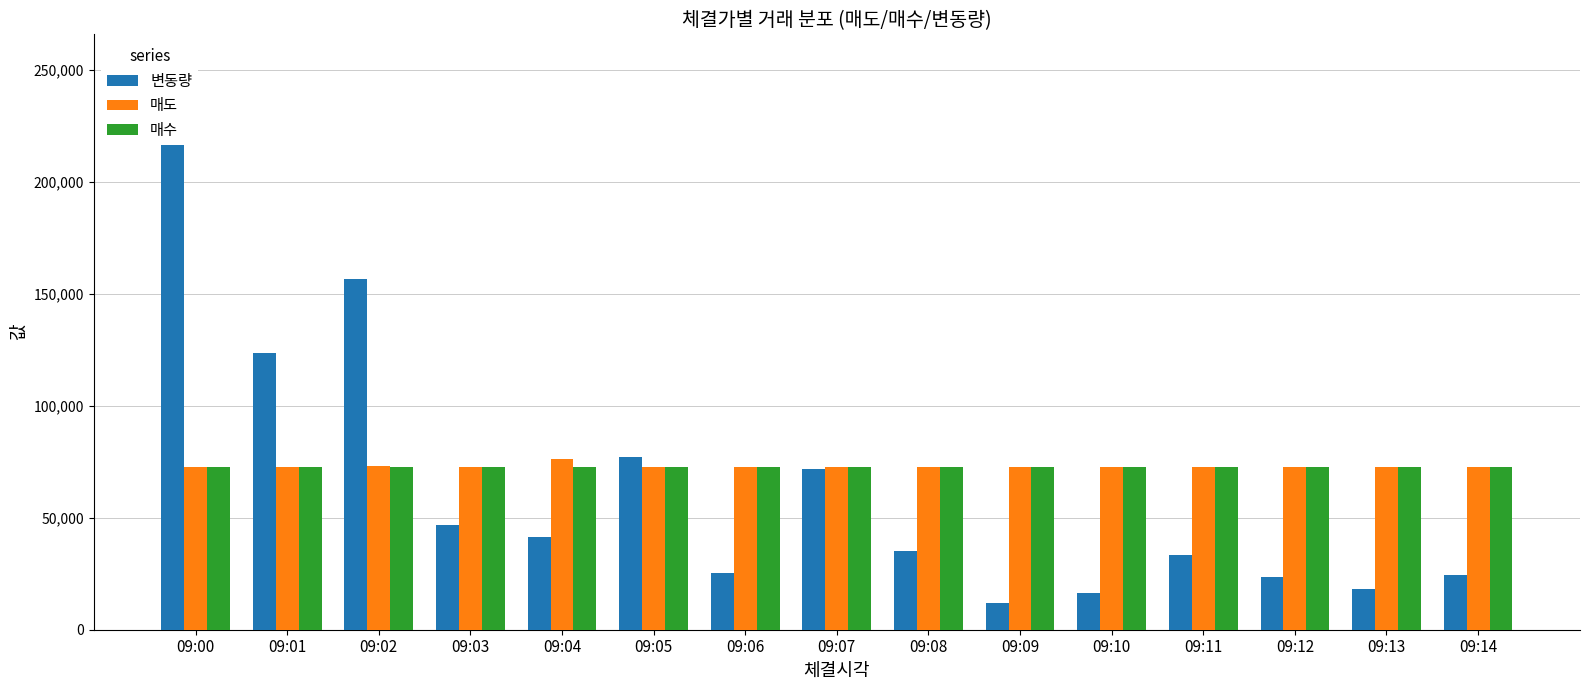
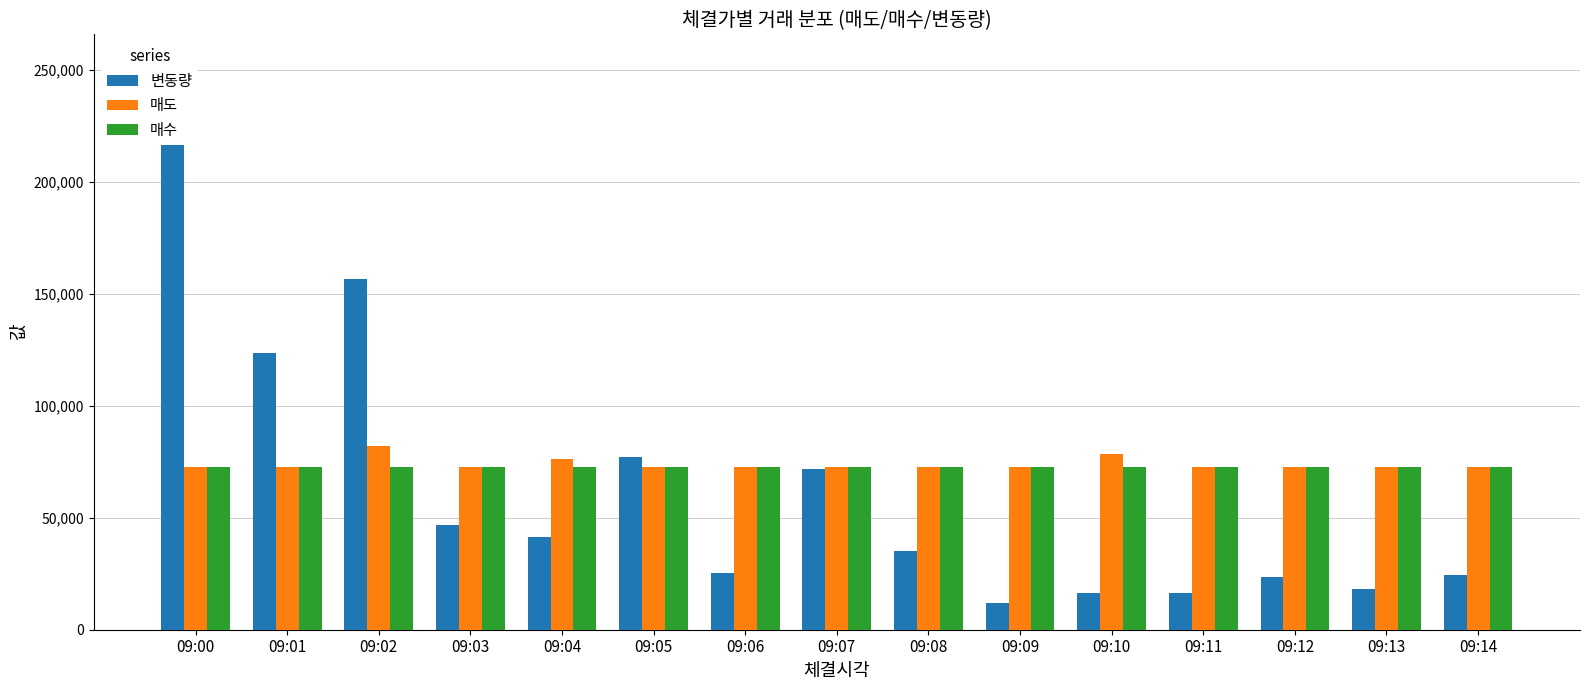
매도, 09:02: 73,000 -> 82,000
매도, 09:10: 73,000 -> 78,000
변동량, 09:11: 34,000 -> 16,000
